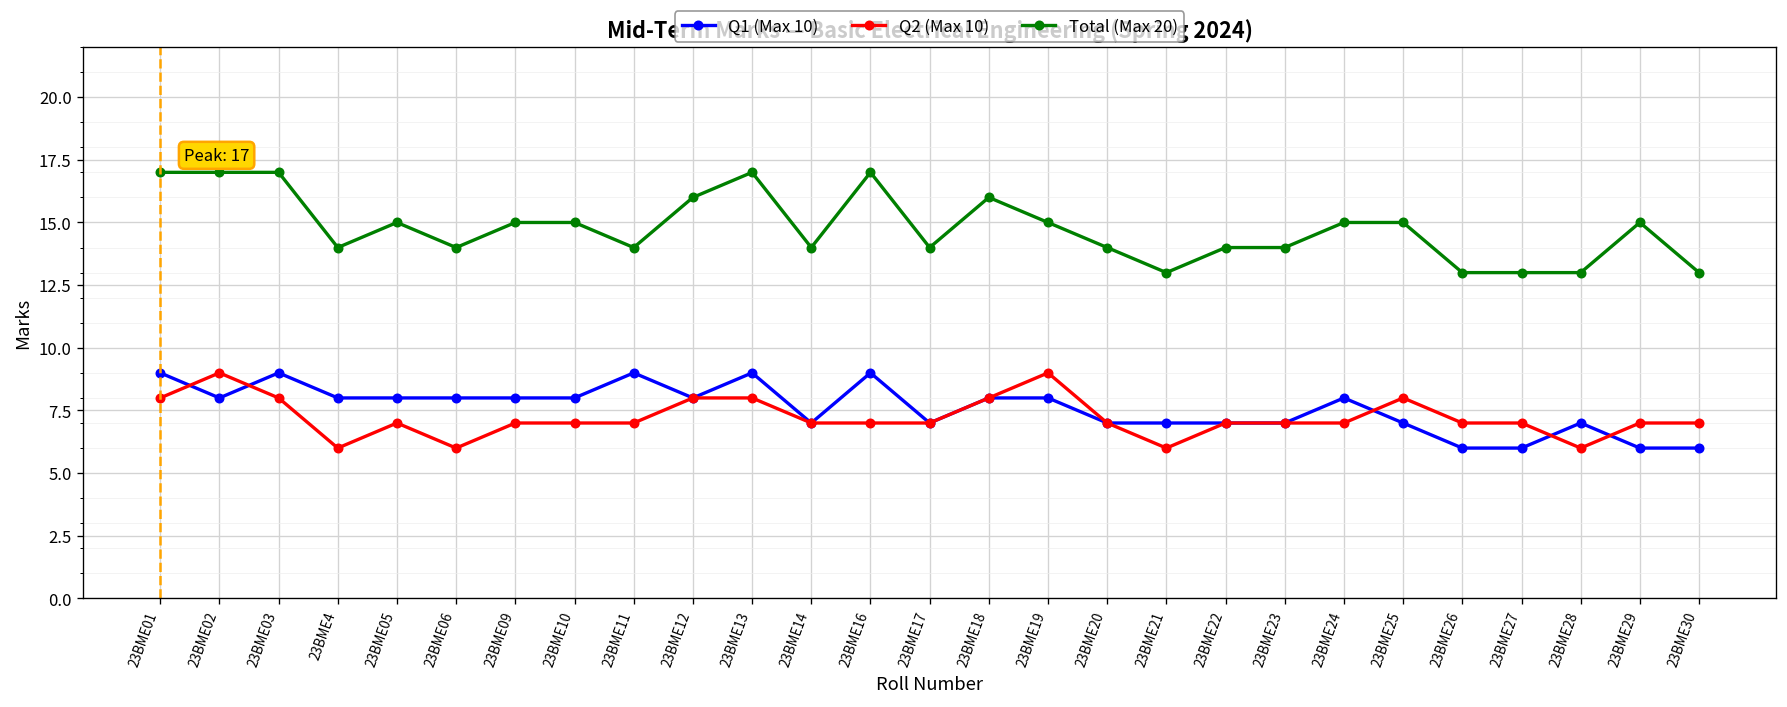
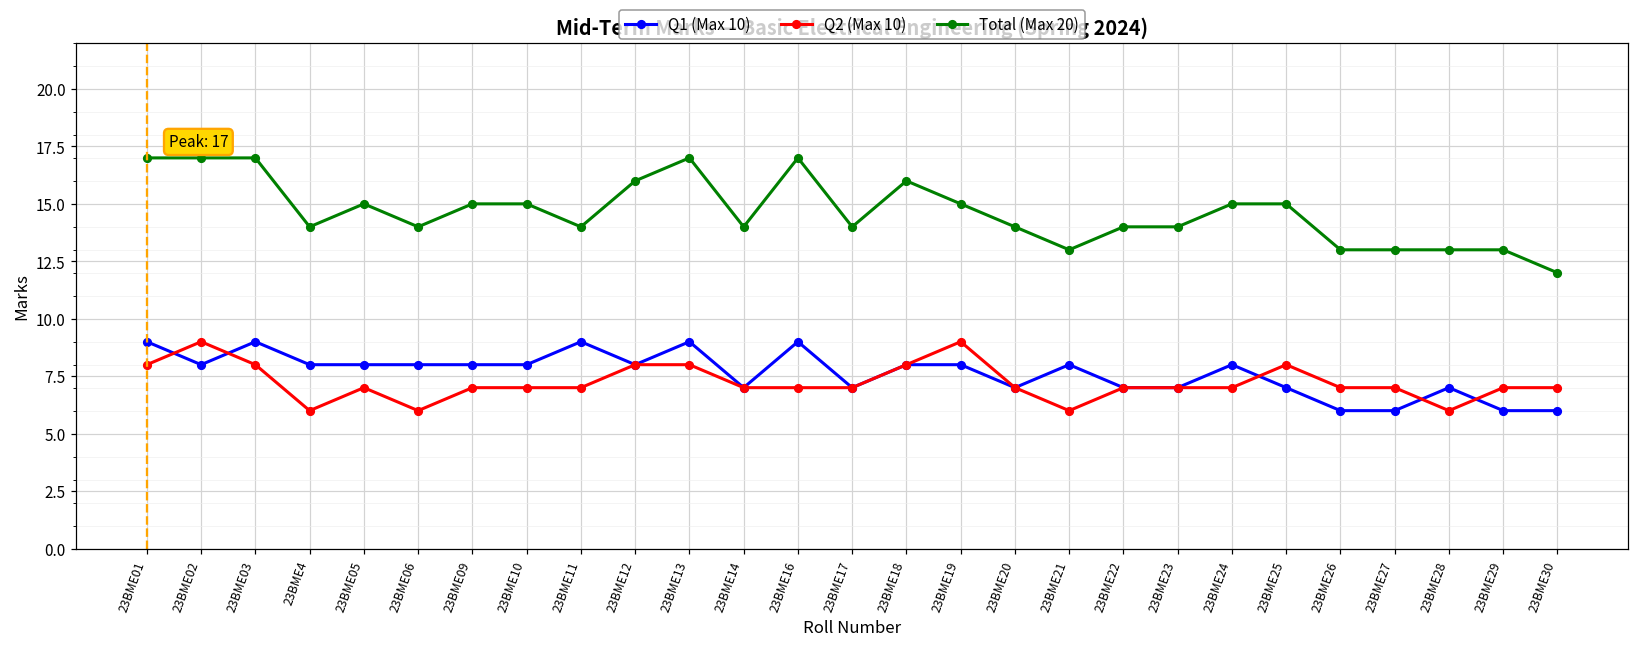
Q1 (Max 10), 23BME21: 7 -> 8
Total (Max 20), 23BME29: 15 -> 13
Total (Max 20), 23BME30: 13 -> 12
